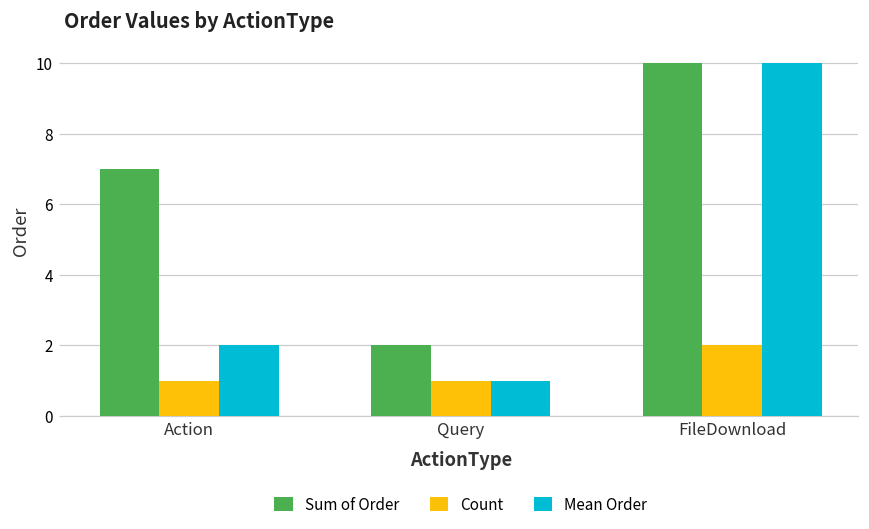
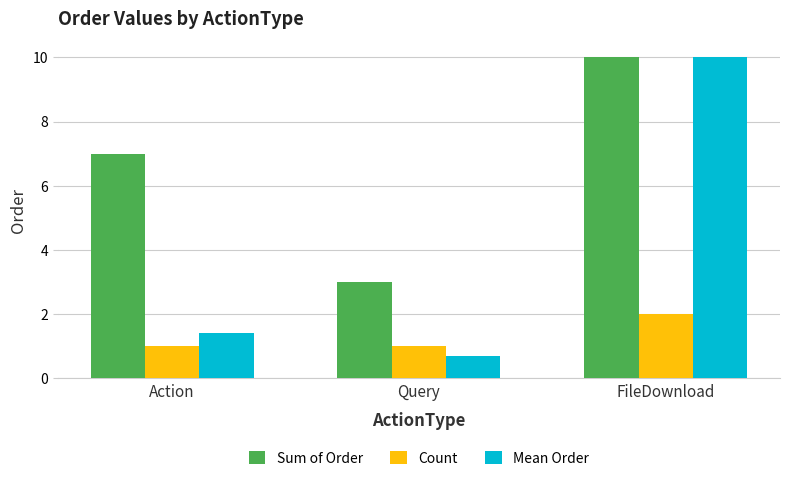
Mean Order, Action: 2.0 -> 1.4
Sum of Order, Query: 2 -> 3
Mean Order, Query: 1.0 -> 0.7
